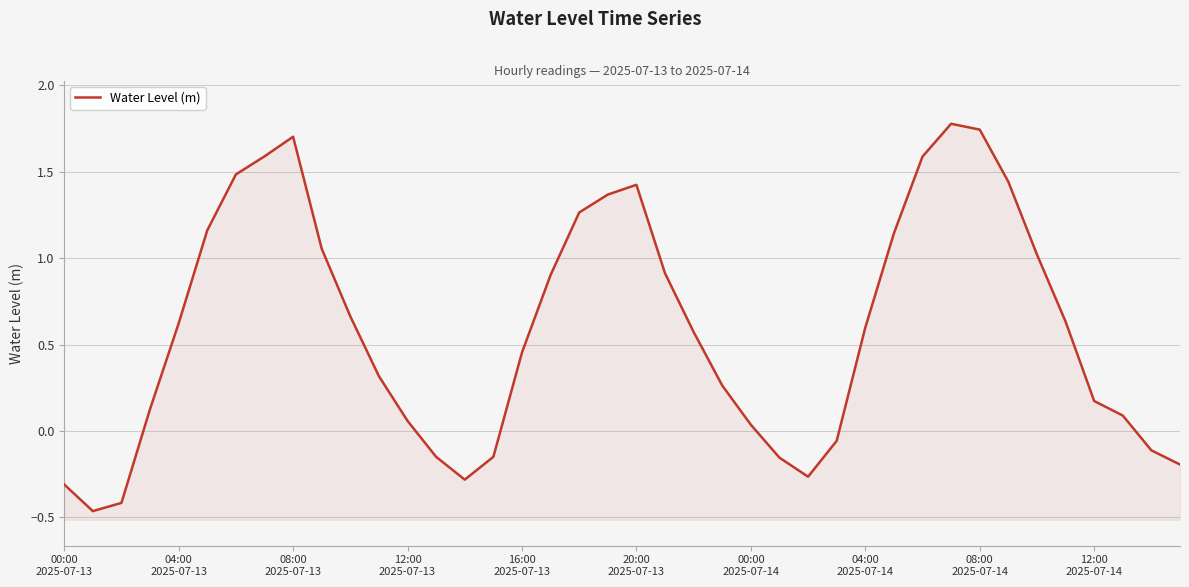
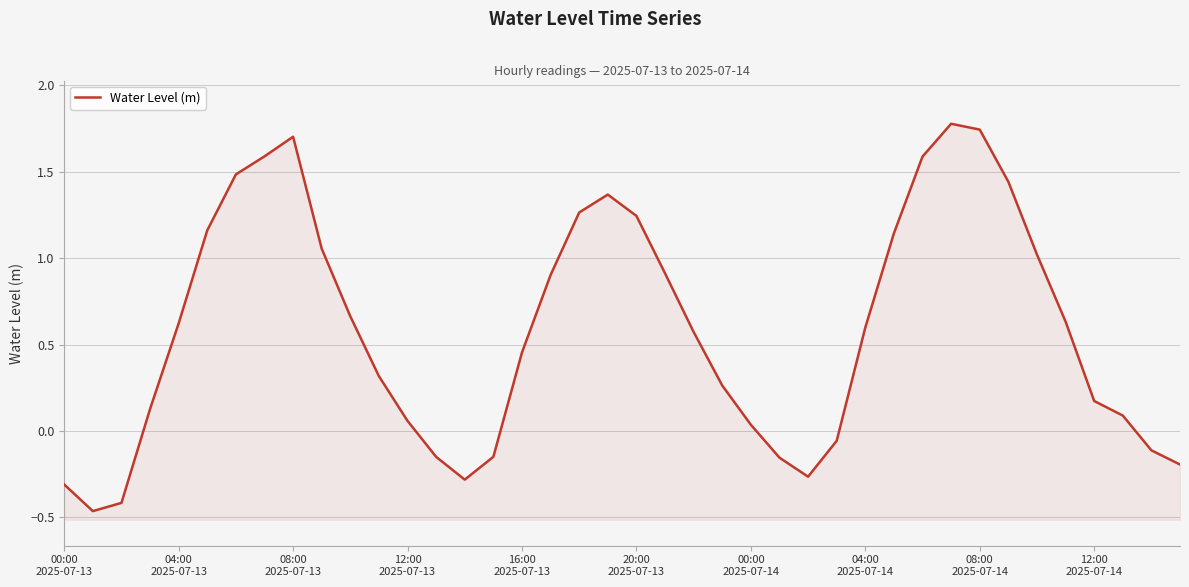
20:00 2025-07-13: 1.42 -> 1.24
